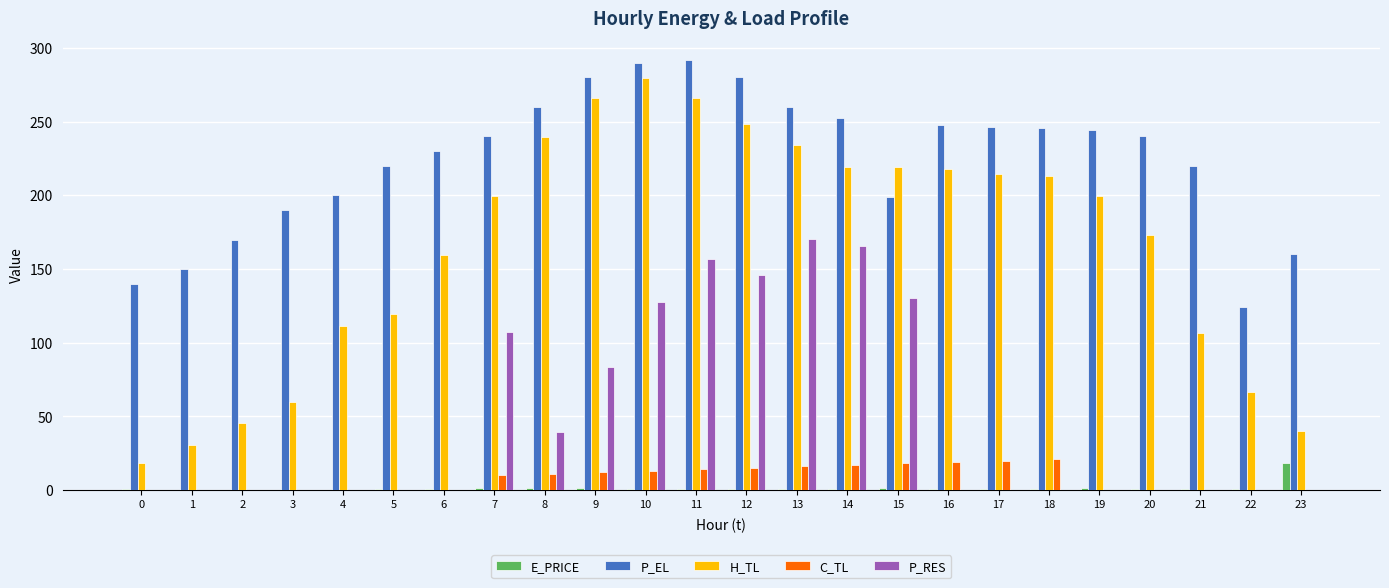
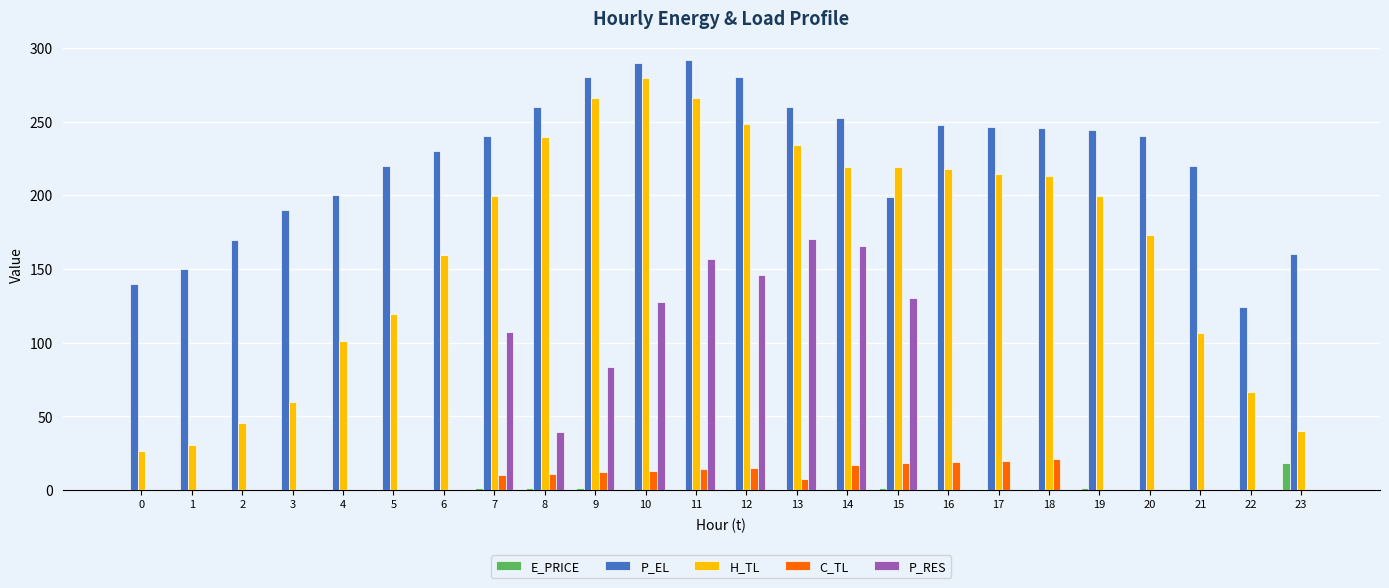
H_TL, 0: 18 -> 27
H_TL, 4: 111 -> 101
C_TL, 13: 16 -> 8
